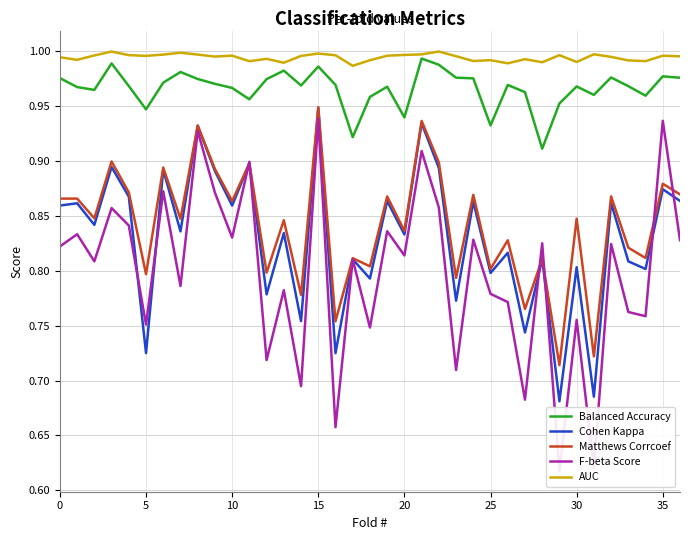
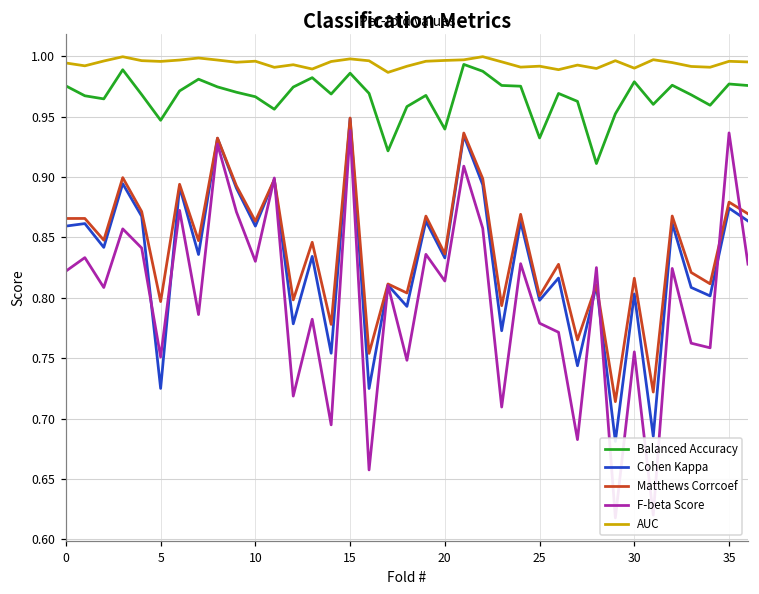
Balanced Accuracy, 30: 0.968 -> 0.979
Matthews Corrcoef, 30: 0.847 -> 0.816
